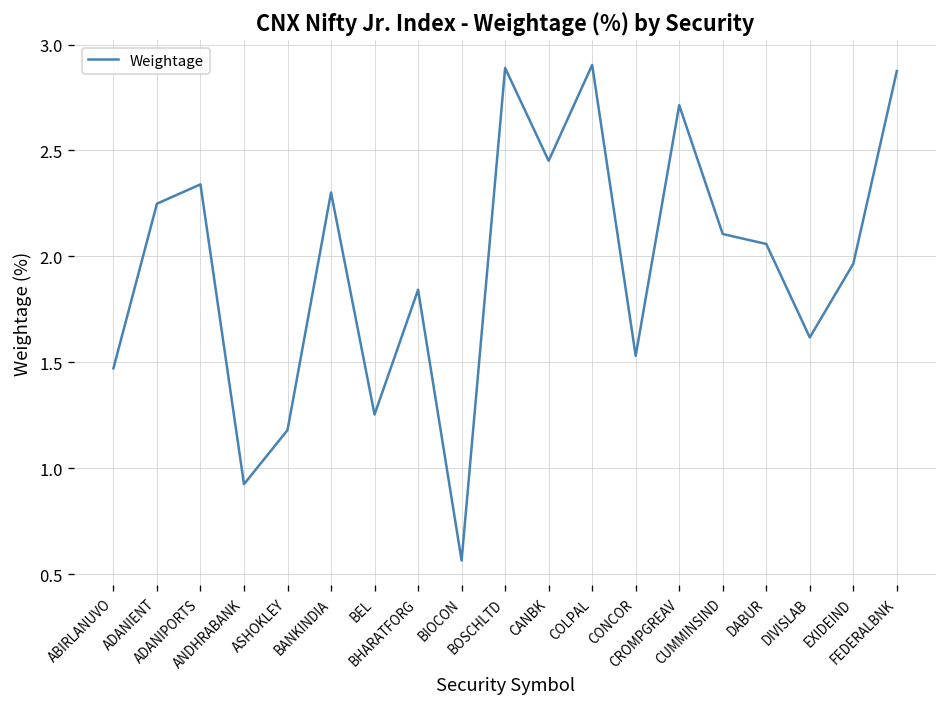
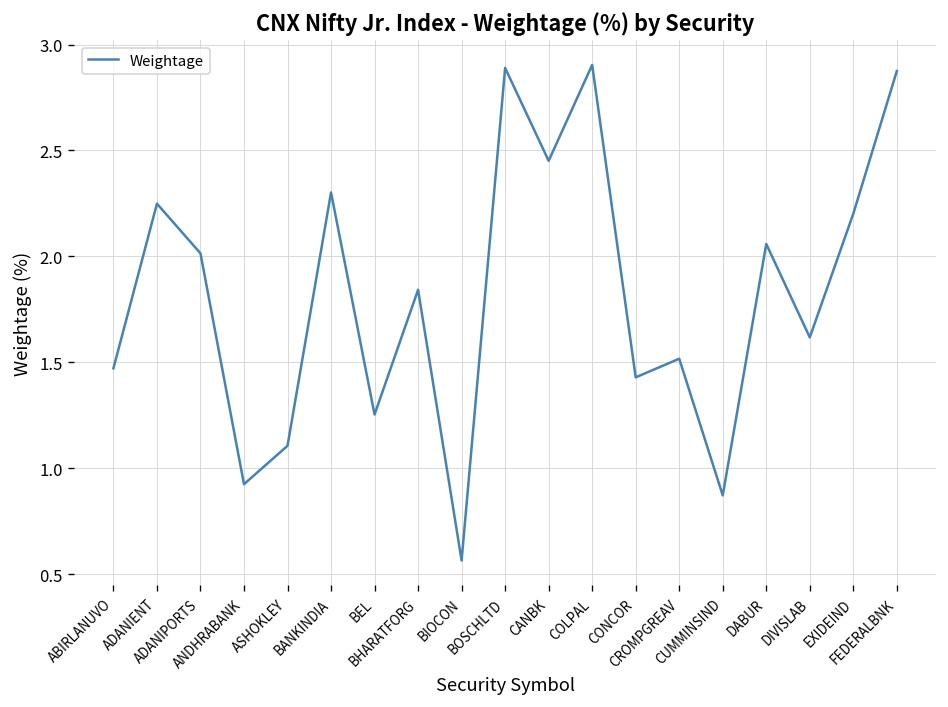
ADANIPORTS: 2.34 -> 2.01
ASHOKLEY: 1.18 -> 1.11
CONCOR: 1.53 -> 1.43
CROMPGREAV: 2.71 -> 1.52
CUMMINSIND: 2.11 -> 0.87
EXIDEIND: 1.97 -> 2.20
